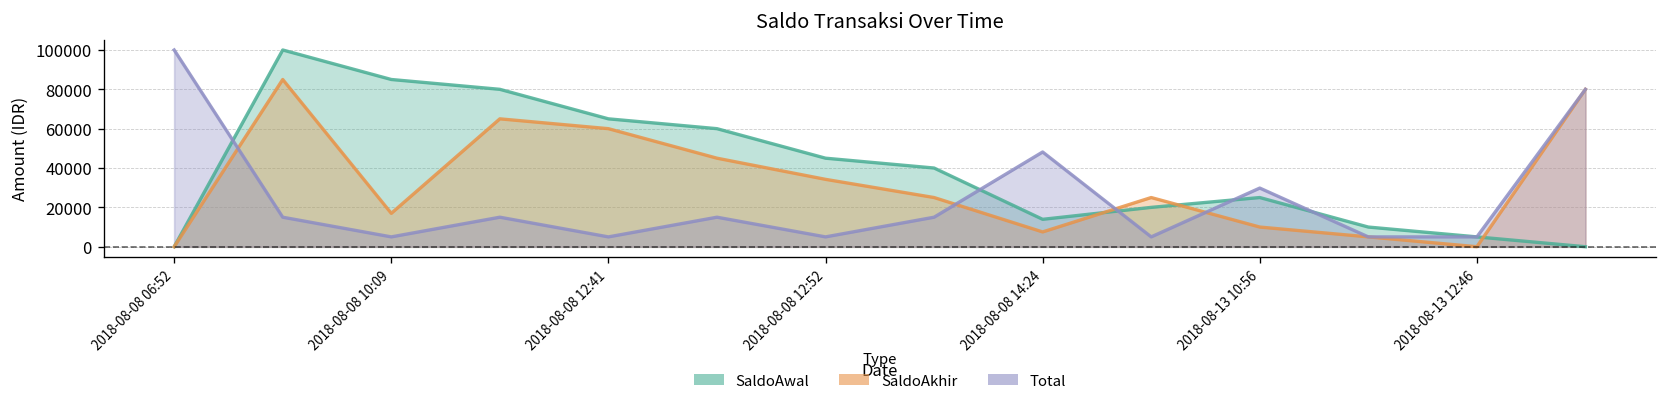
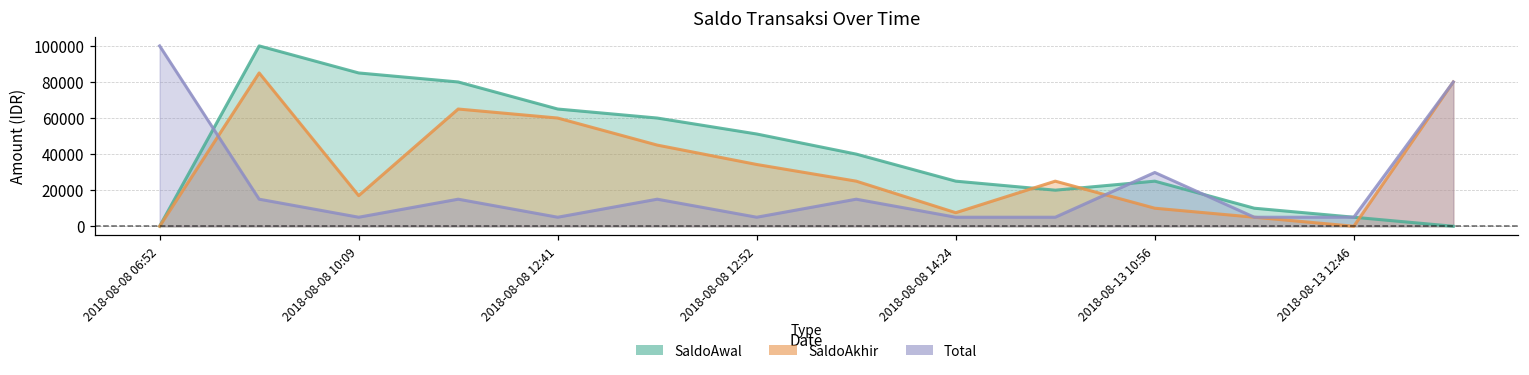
SaldoAwal, 2018-08-08 12:52: 45000 -> 51000
SaldoAwal, 2018-08-08 14:24: 14000 -> 25000
Total, 2018-08-08 14:24: 48000 -> 5000
